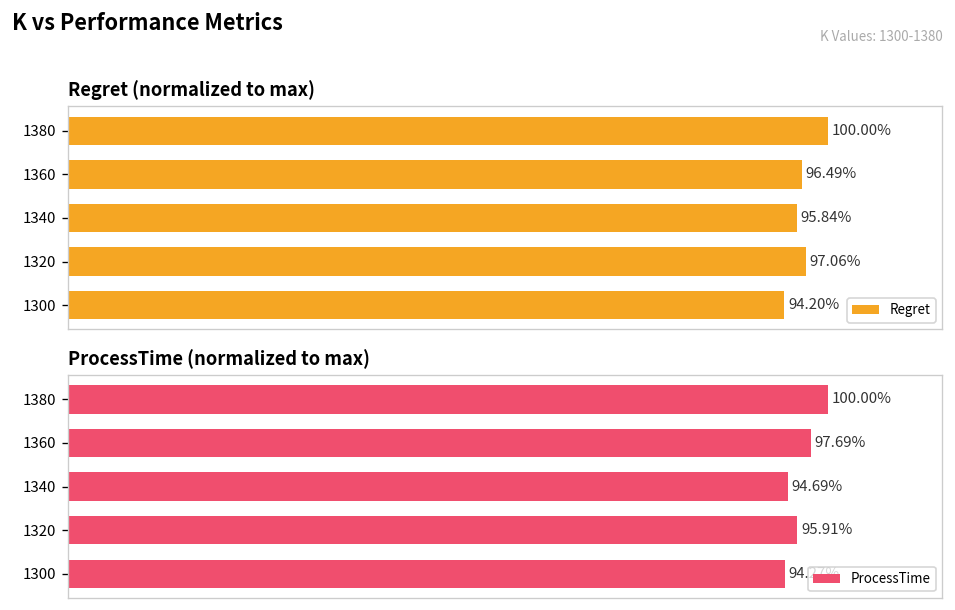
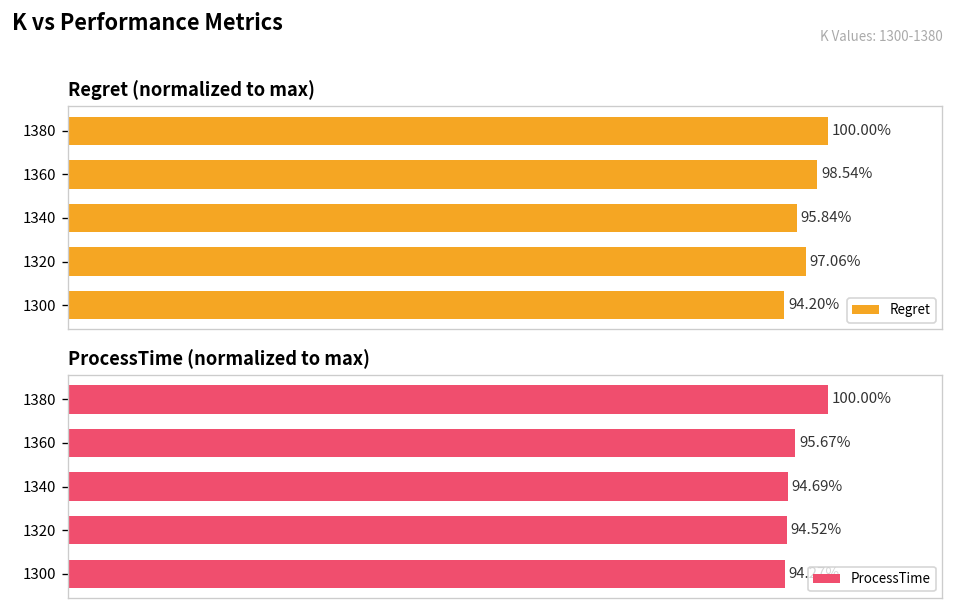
Regret (normalized to max), 1360: 96.49% -> 98.54%
ProcessTime (normalized to max), 1360: 97.69% -> 95.67%
ProcessTime (normalized to max), 1320: 95.91% -> 94.52%
